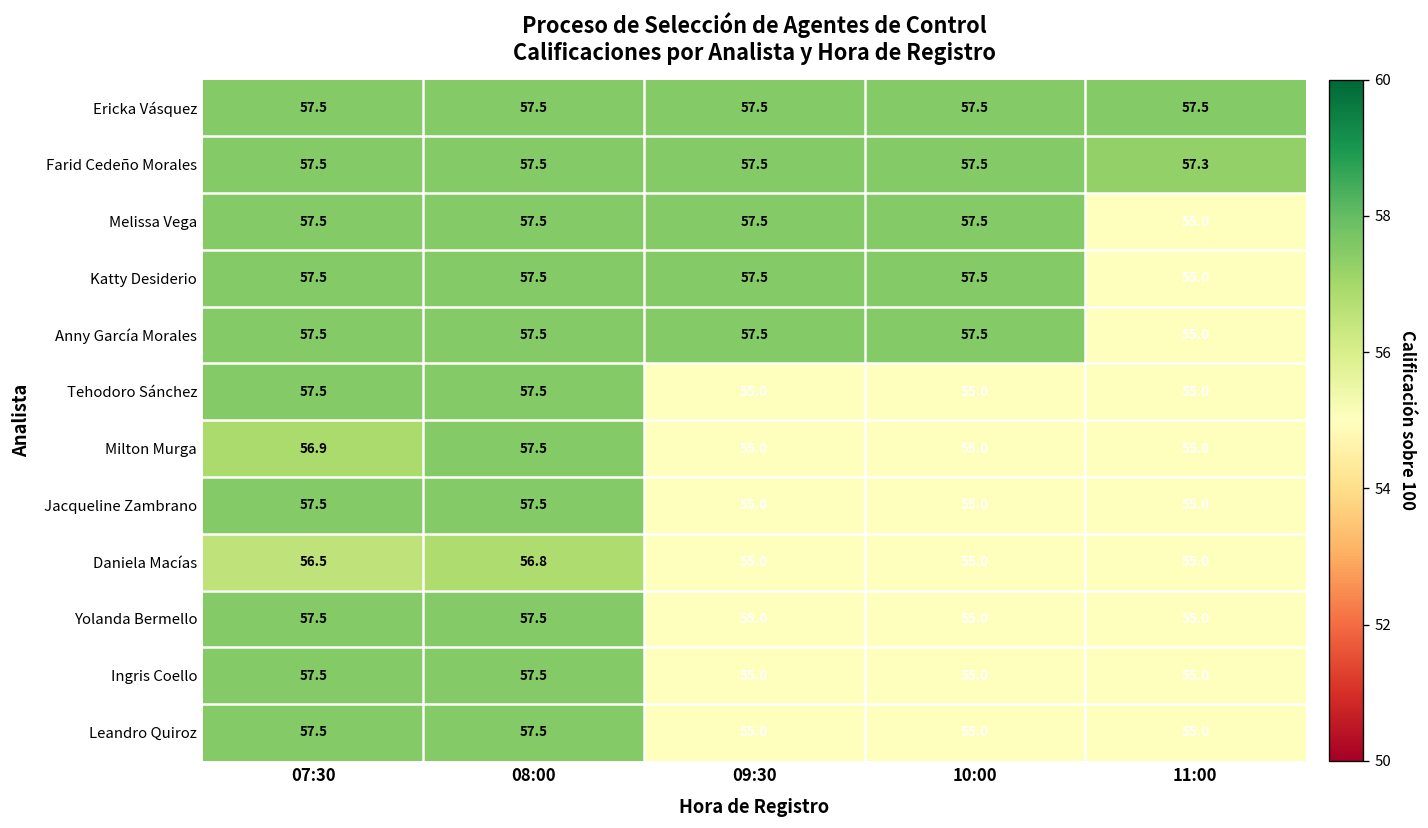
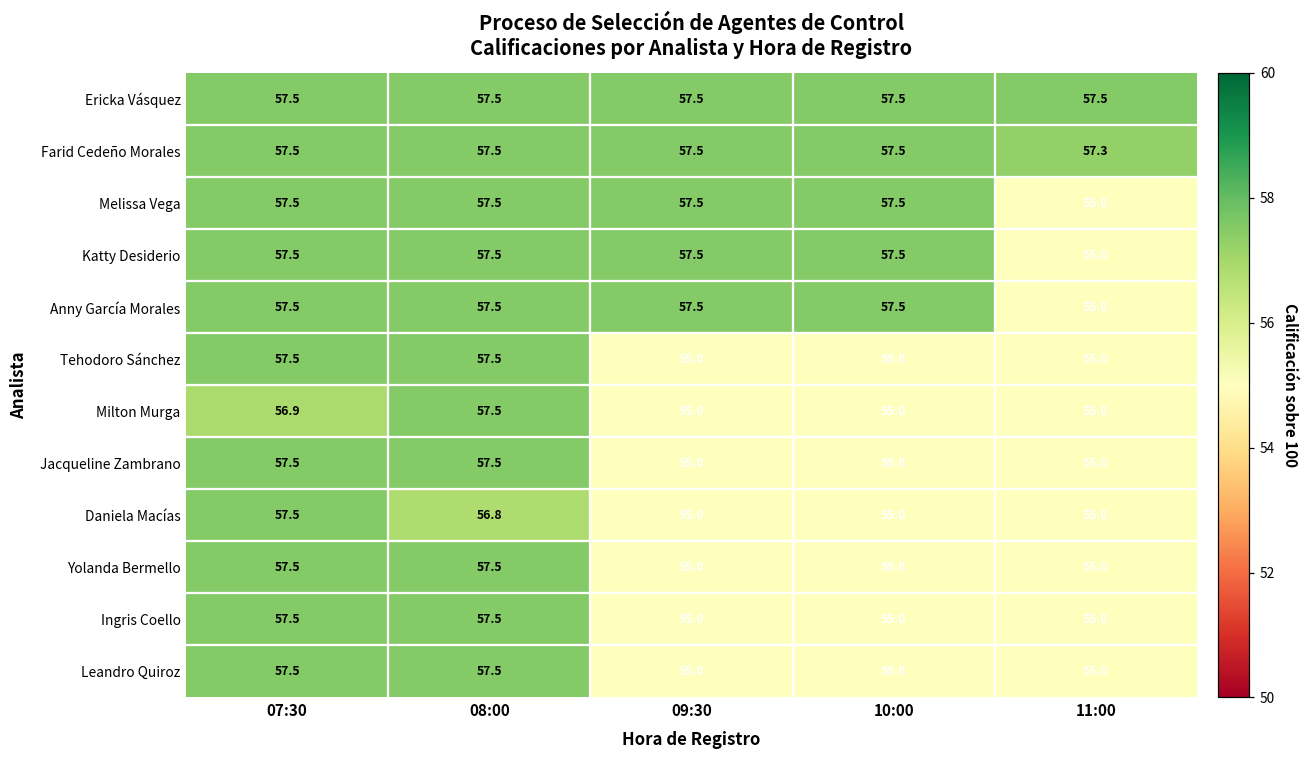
Daniela Macías, 07:30: 56.5 -> 57.5
